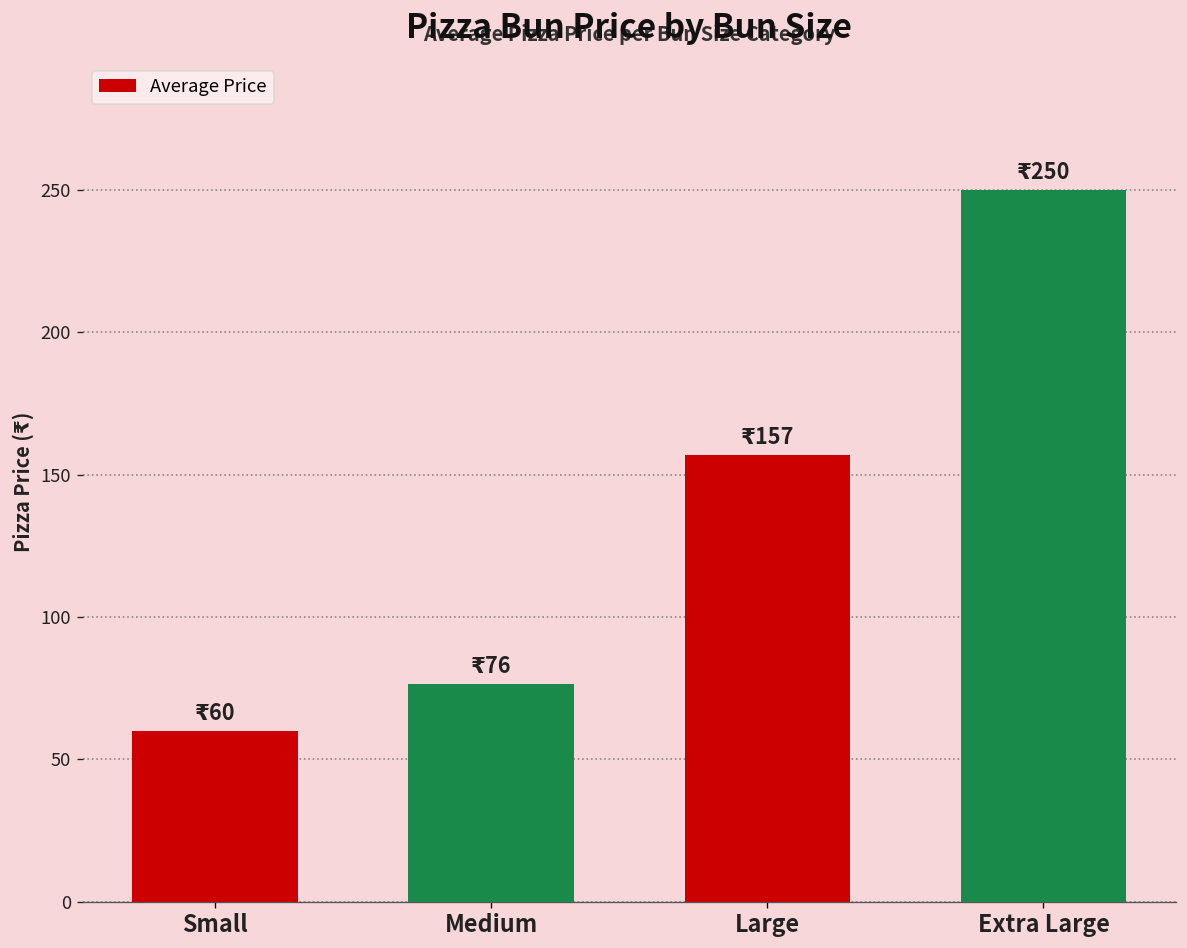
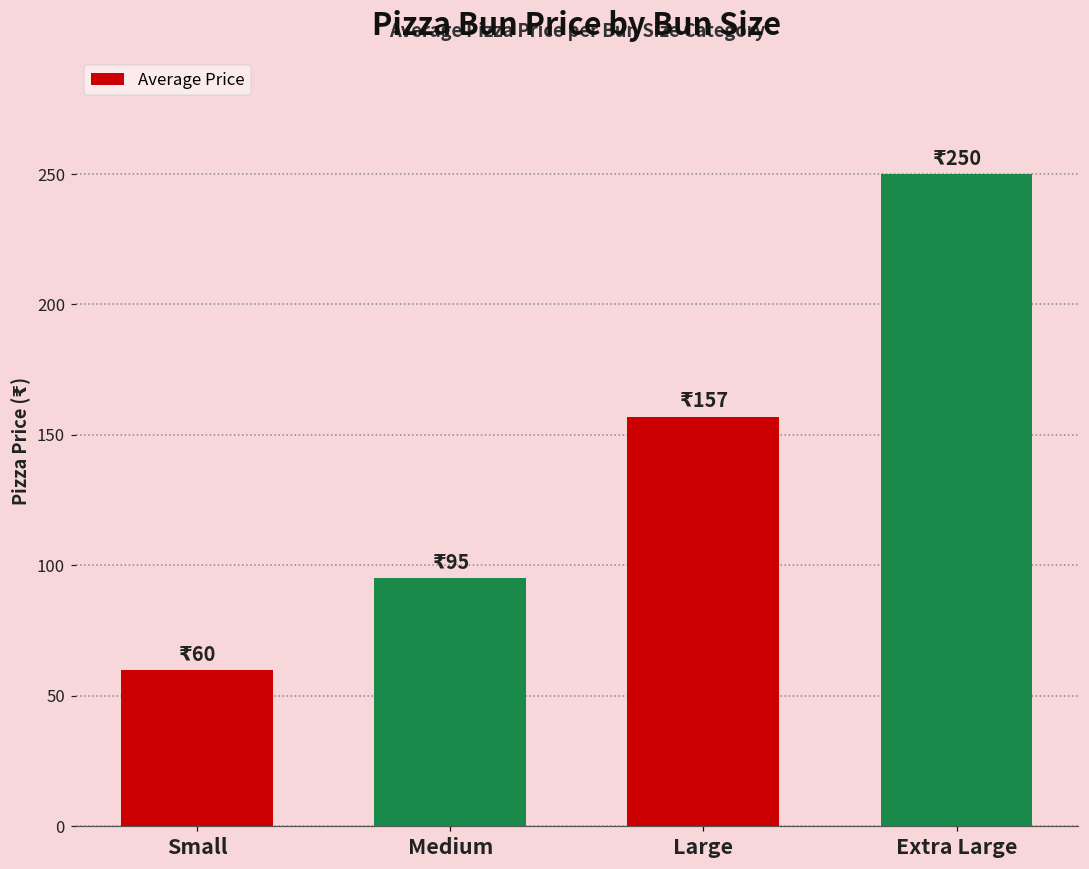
Medium: 76 -> 95
